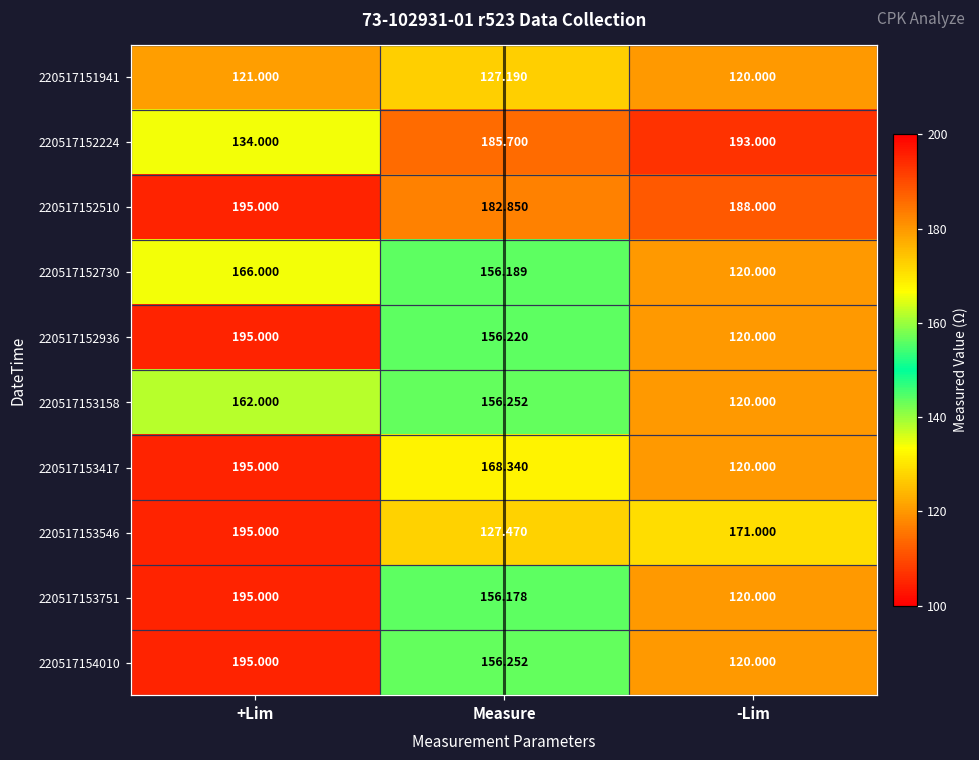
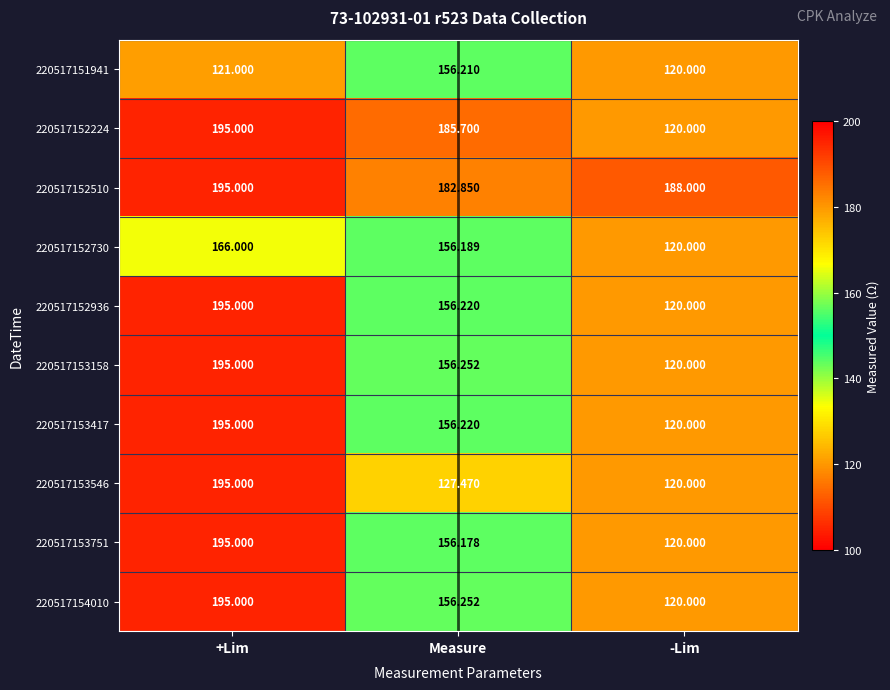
220517151941, Measure: 127.190 -> 156.210
220517152224, +Lim: 134.000 -> 195.000
220517152224, -Lim: 193.000 -> 120.000
220517153158, +Lim: 162.000 -> 195.000
220517153417, Measure: 168.340 -> 156.220
220517153546, -Lim: 171.000 -> 120.000
